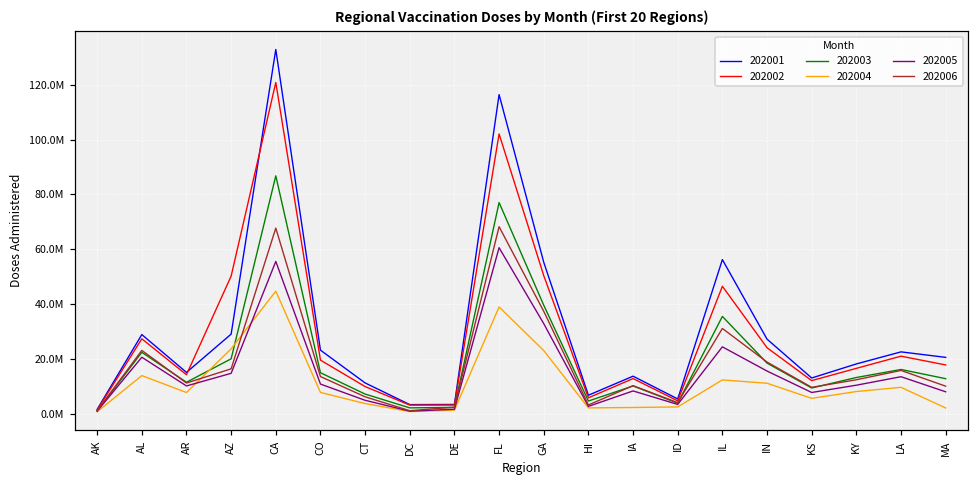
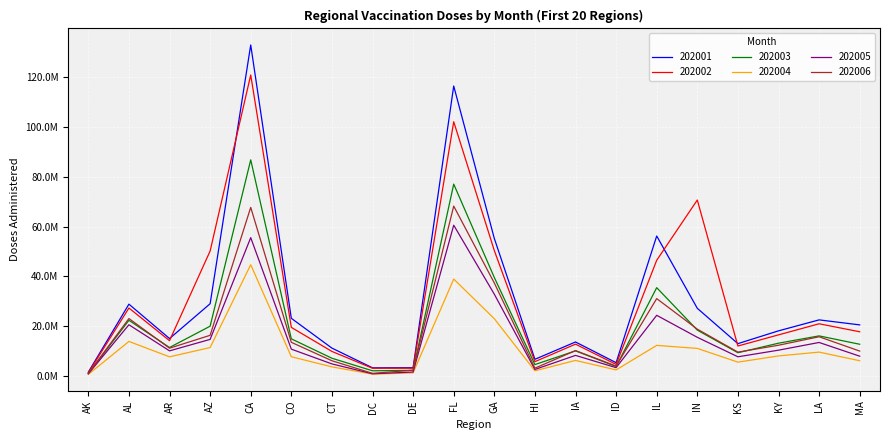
202004, AZ: 24000000 -> 11000000
202004, IA: 2000000 -> 6000000
202002, IN: 24000000 -> 71000000
202004, MA: 2000000 -> 6000000
